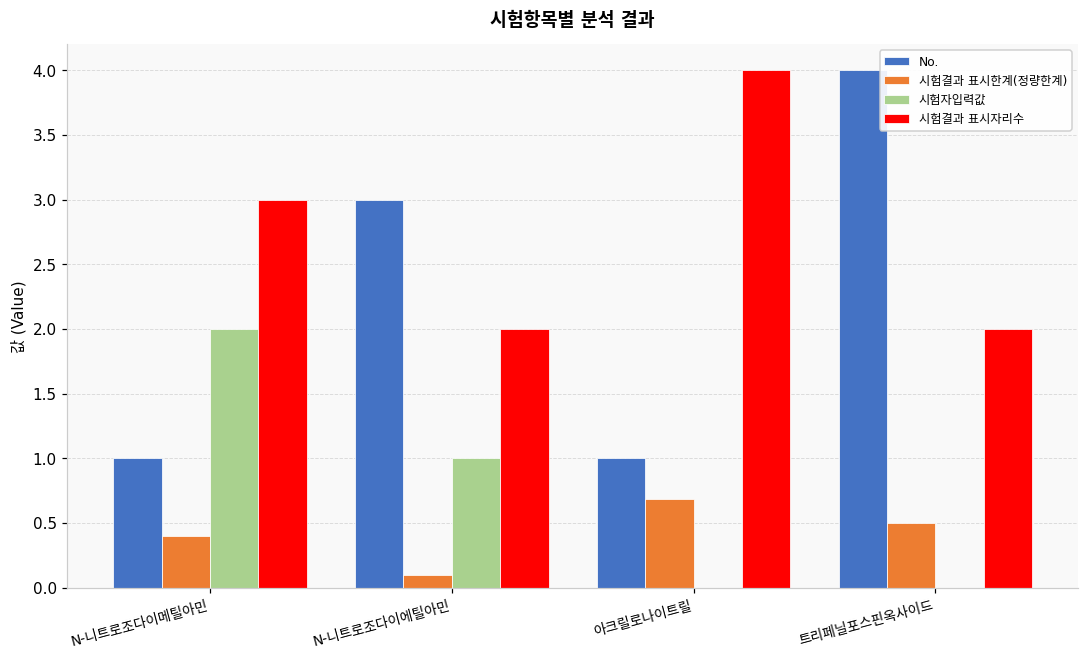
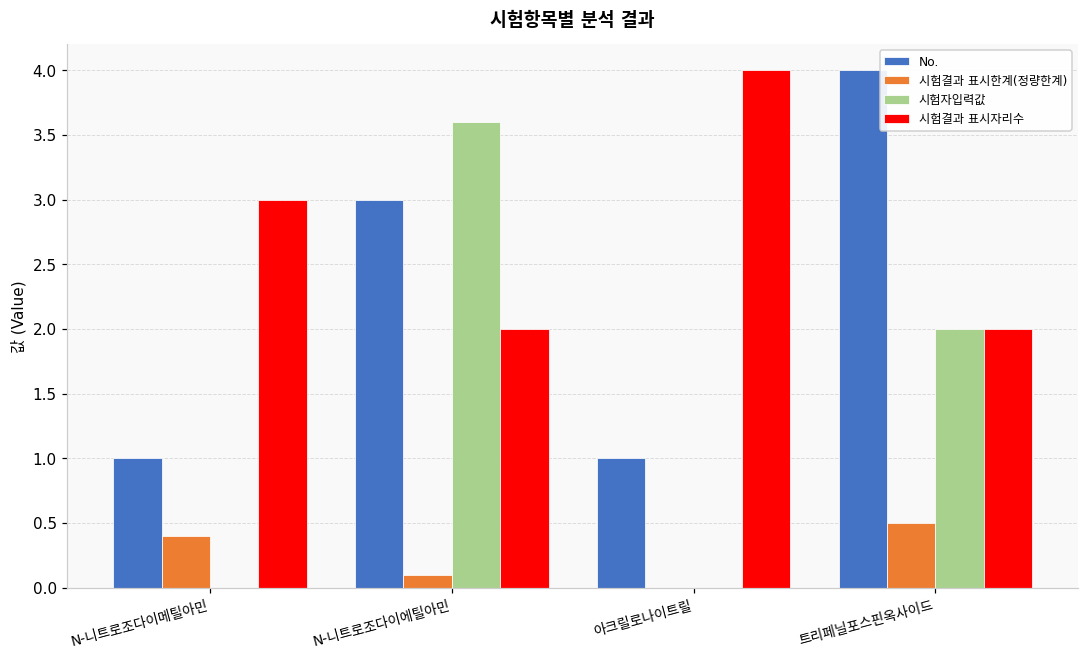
시험자입력값, N-니트로조다이메틸아민: 2 -> 0
시험자입력값, N-니트로조다이에틸아민: 1.0 -> 3.6
시험결과 표시한계(정량한계), 아크릴로나이트릴: 0.69 -> 0.00
시험자입력값, 트리페닐포스핀옥사이드: 0 -> 2
